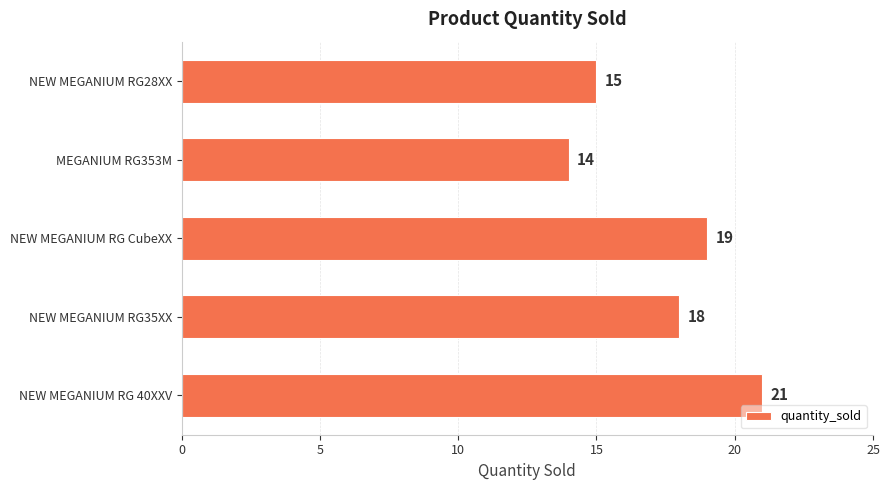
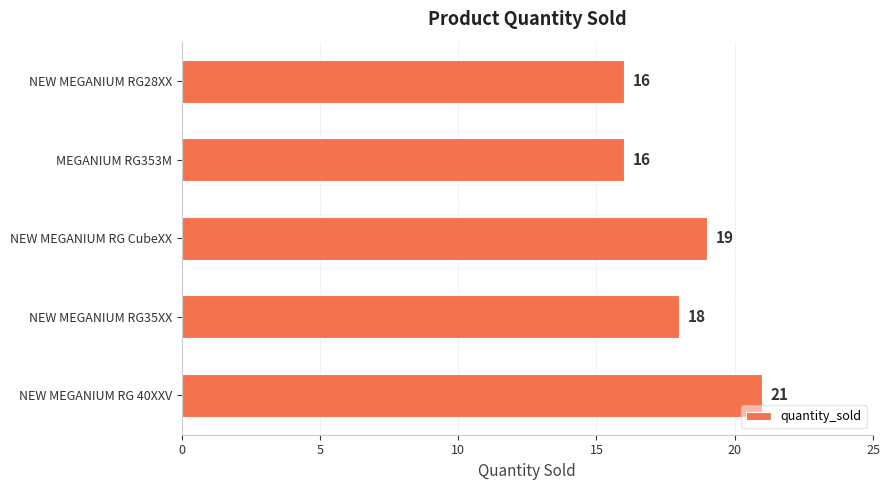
NEW MEGANIUM RG28XX: 15 -> 16
MEGANIUM RG353M: 14 -> 16
